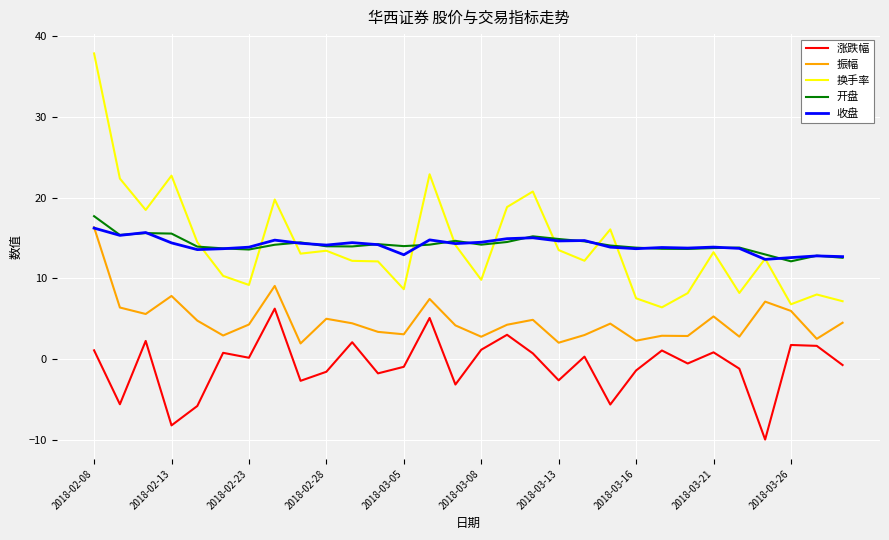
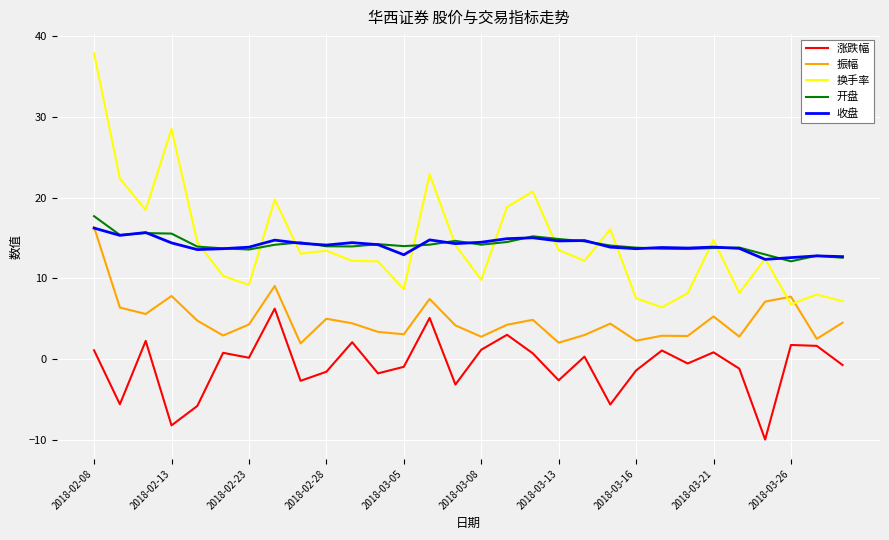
换手率, 2018-02-13: 23 -> 28
换手率, 2018-03-21: 13 -> 15
振幅, 2018-03-26: 6 -> 8
